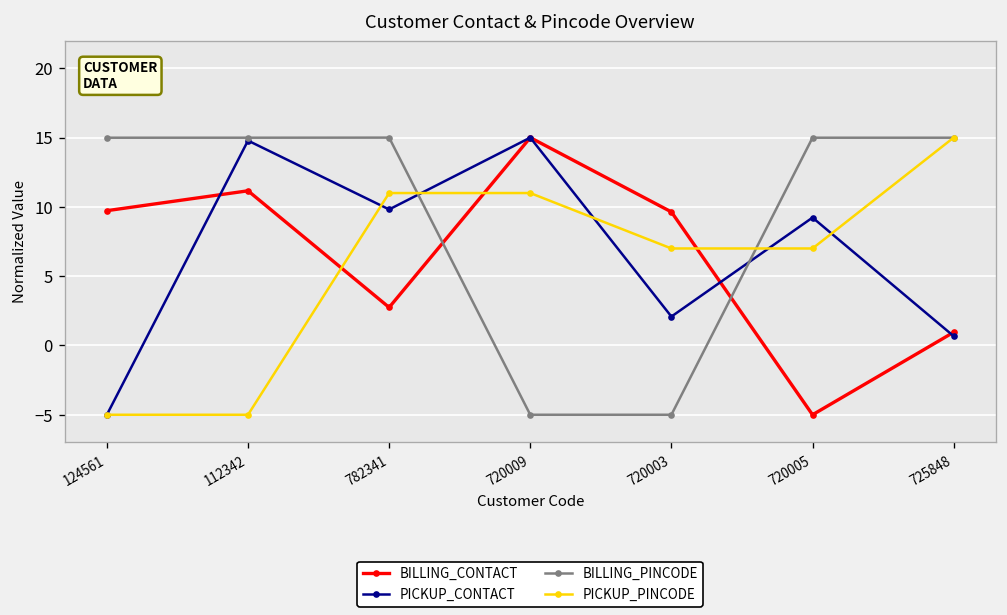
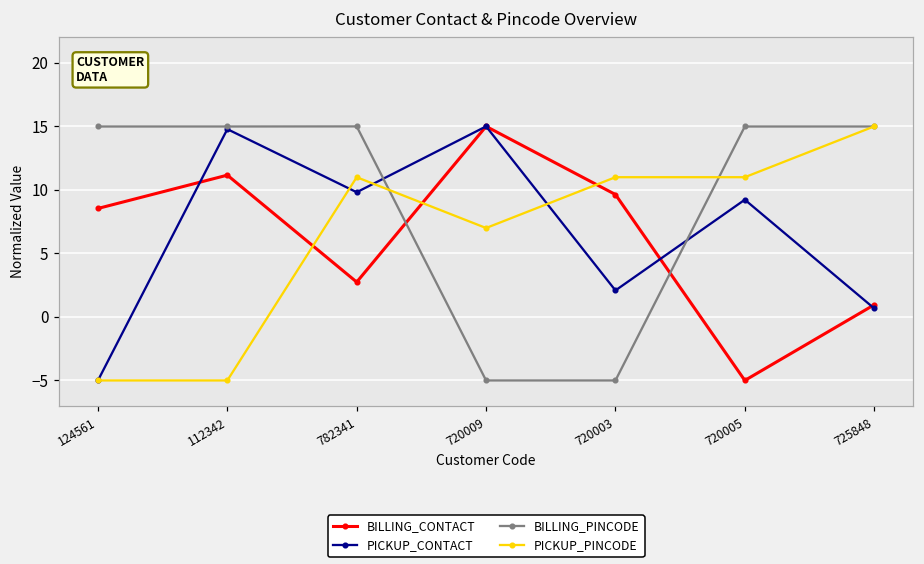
BILLING_CONTACT, 124561: 9.7 -> 8.5
PICKUP_PINCODE, 720009: 11.0 -> 7.0
PICKUP_PINCODE, 720003: 7.0 -> 11.0
PICKUP_PINCODE, 720005: 7.0 -> 11.0
